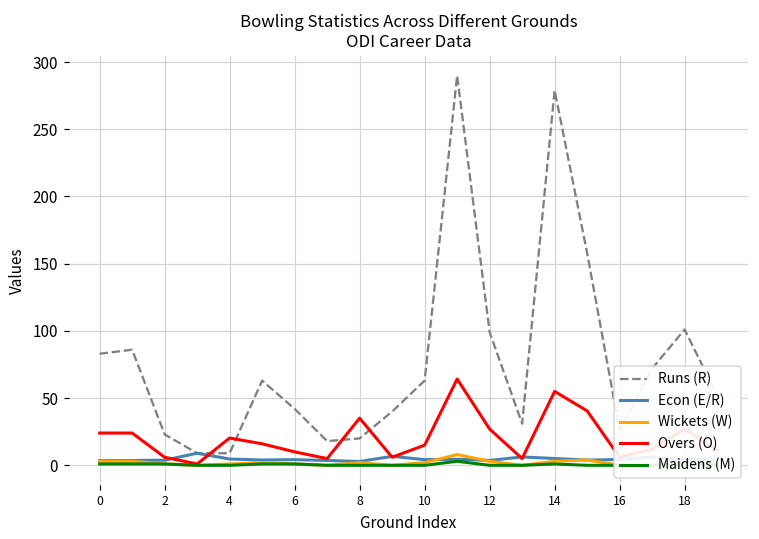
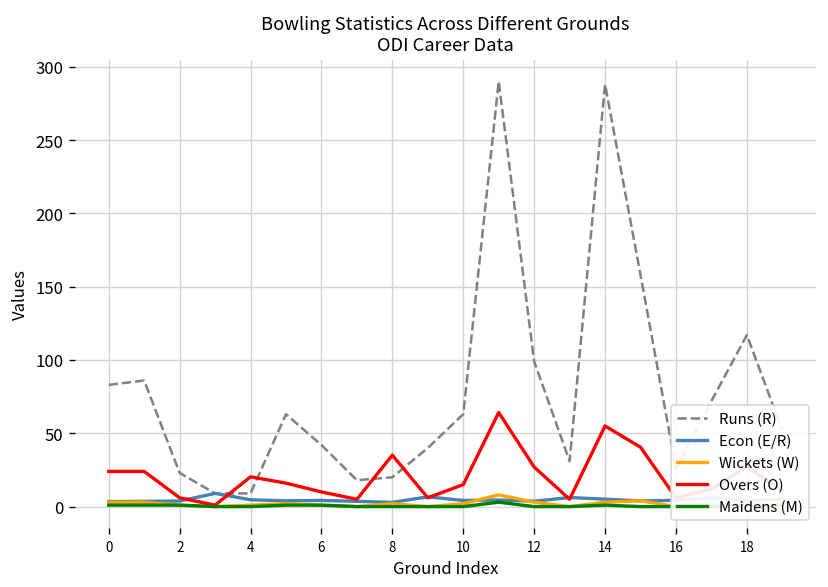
Runs (R), 14: 279 -> 288
Runs (R), 18: 101 -> 117
